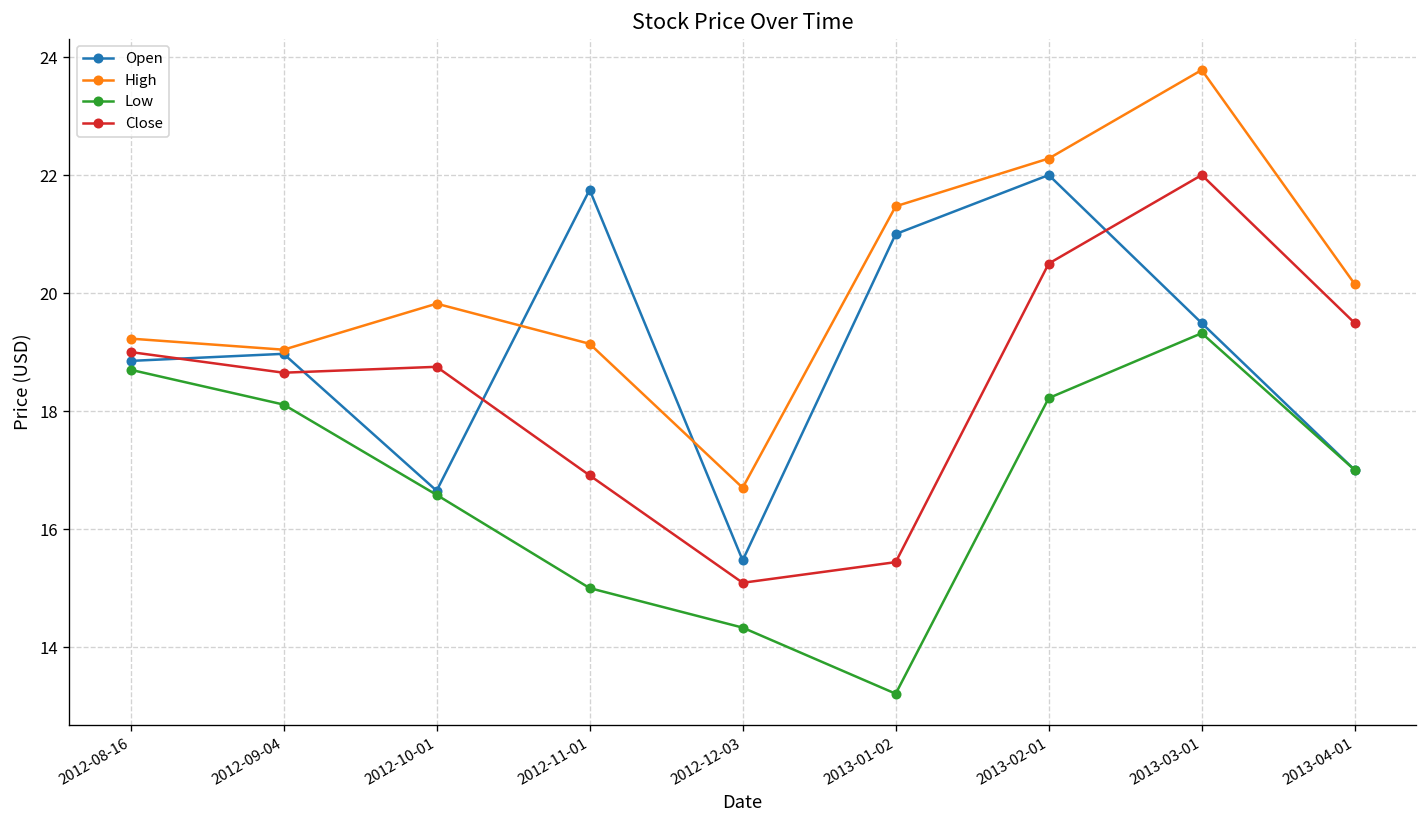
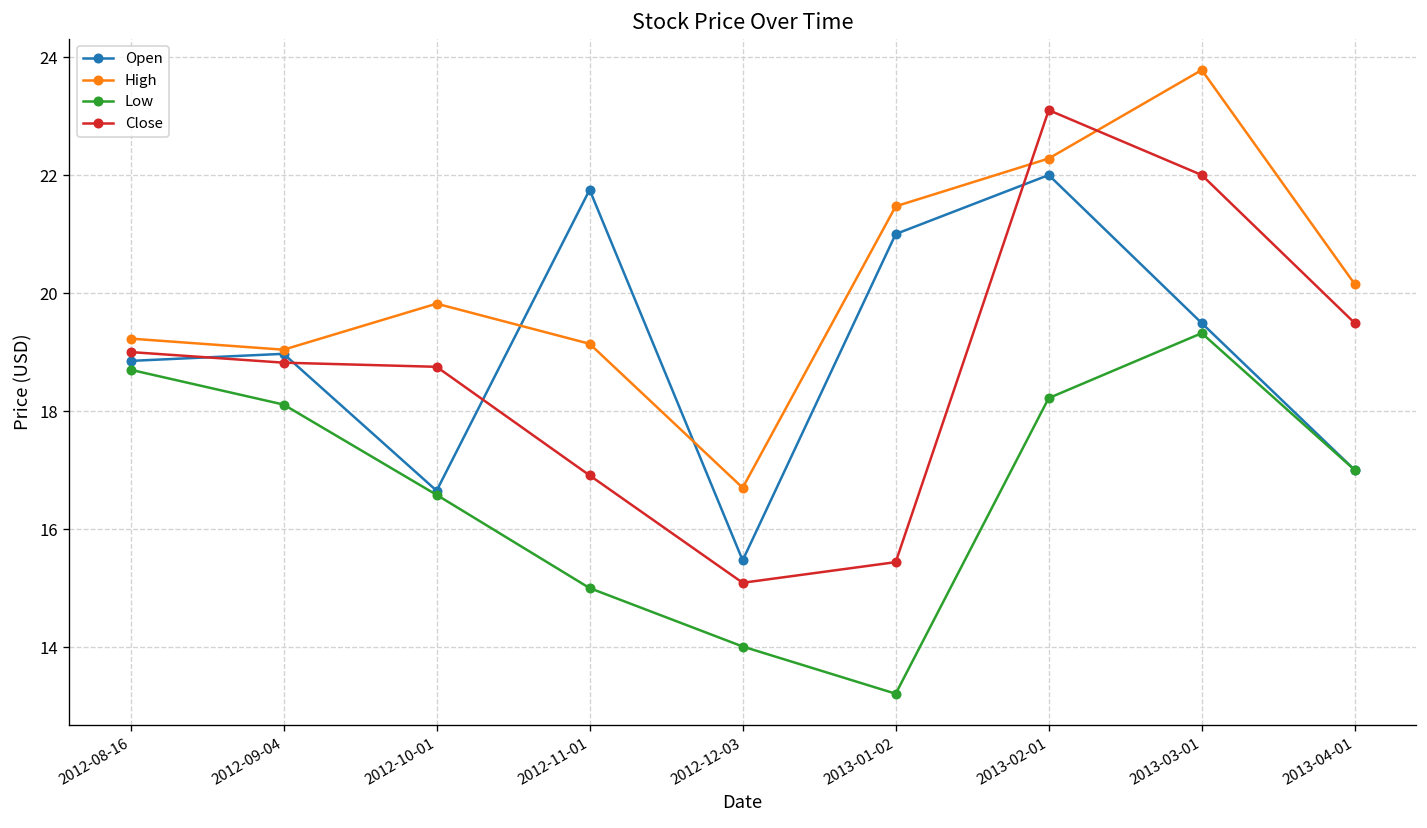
Close, 2012-09-04: 18.7 -> 18.8
Low, 2012-12-03: 14.3 -> 14.0
Close, 2013-02-01: 20.5 -> 23.1
